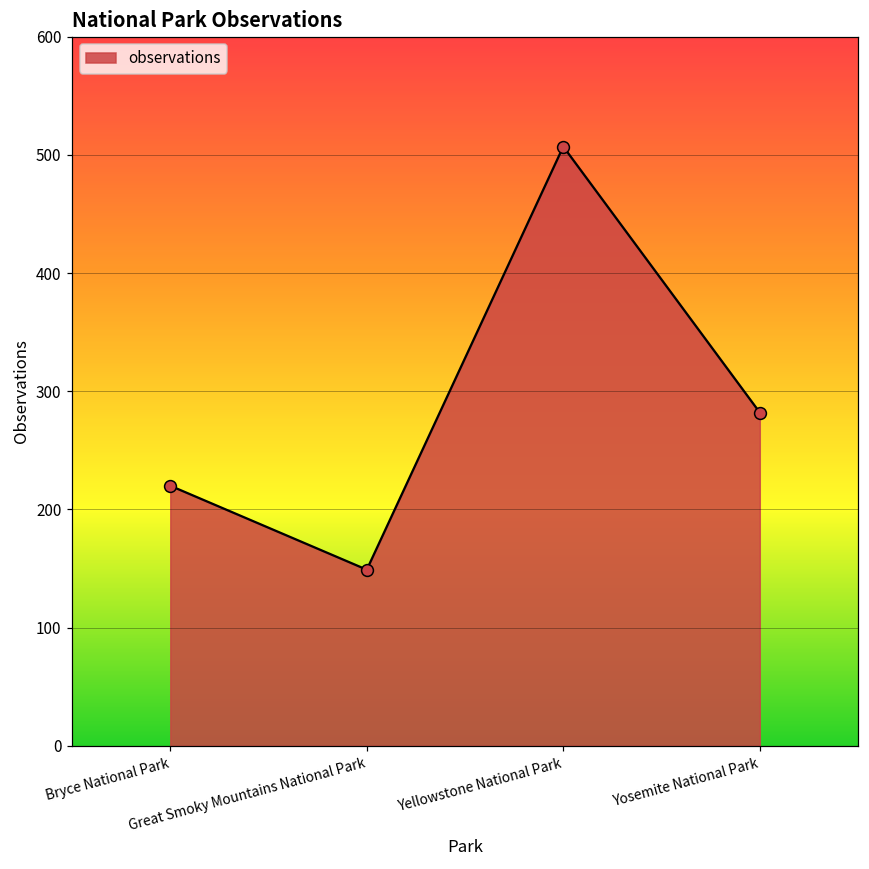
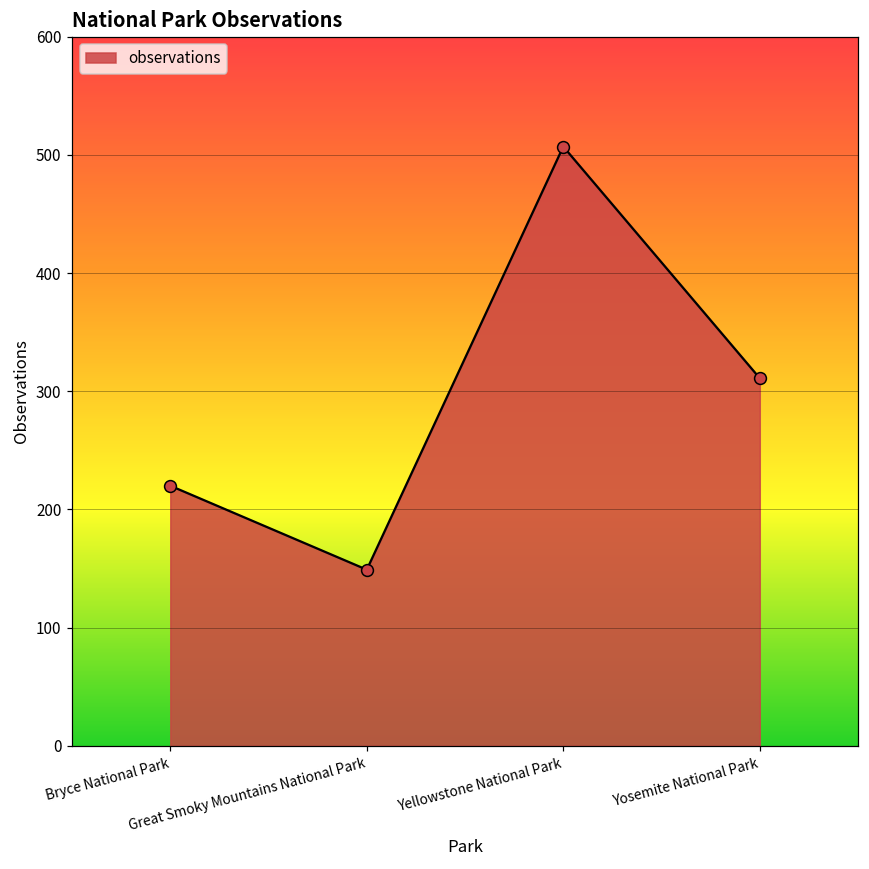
Yosemite National Park: 282 -> 311
